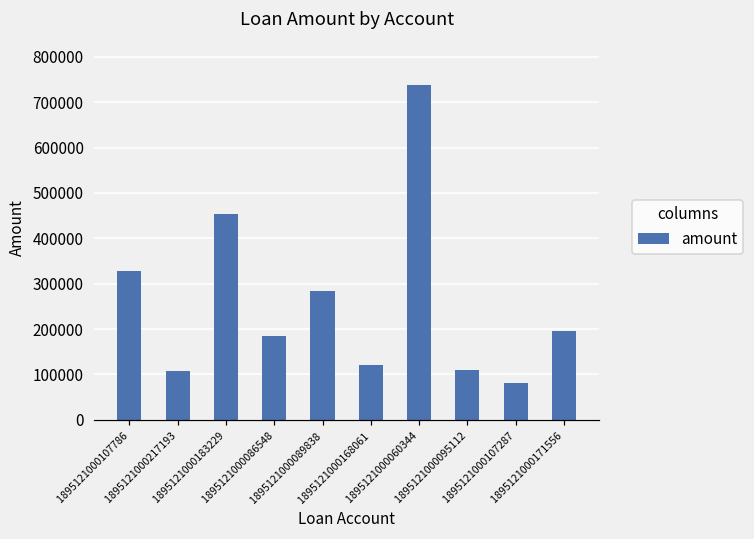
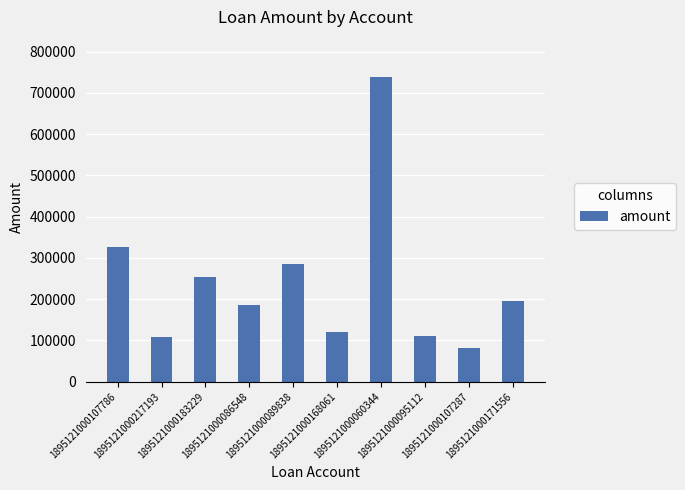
1895121000183229: 450000 -> 250000
